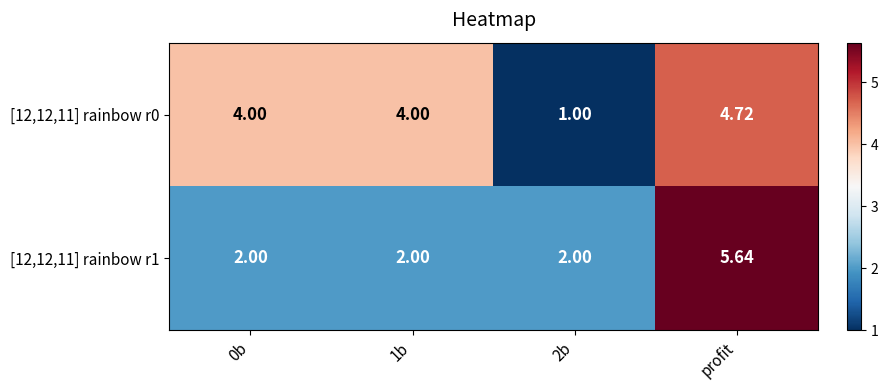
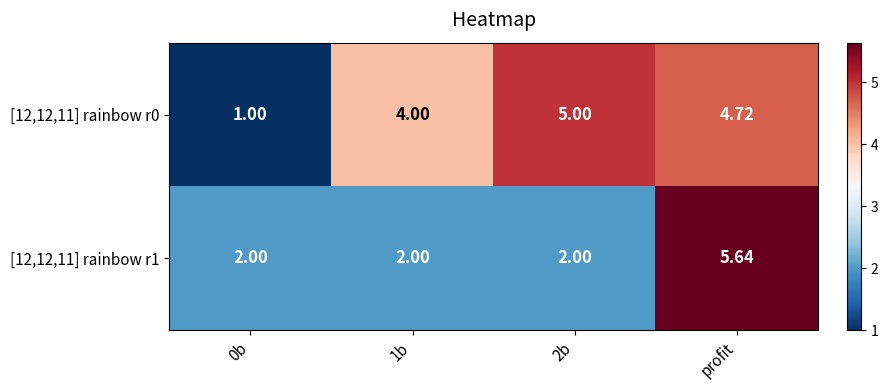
[12,12,11] rainbow r0, 0b: 4.00 -> 1.00
[12,12,11] rainbow r0, 2b: 1.00 -> 5.00
